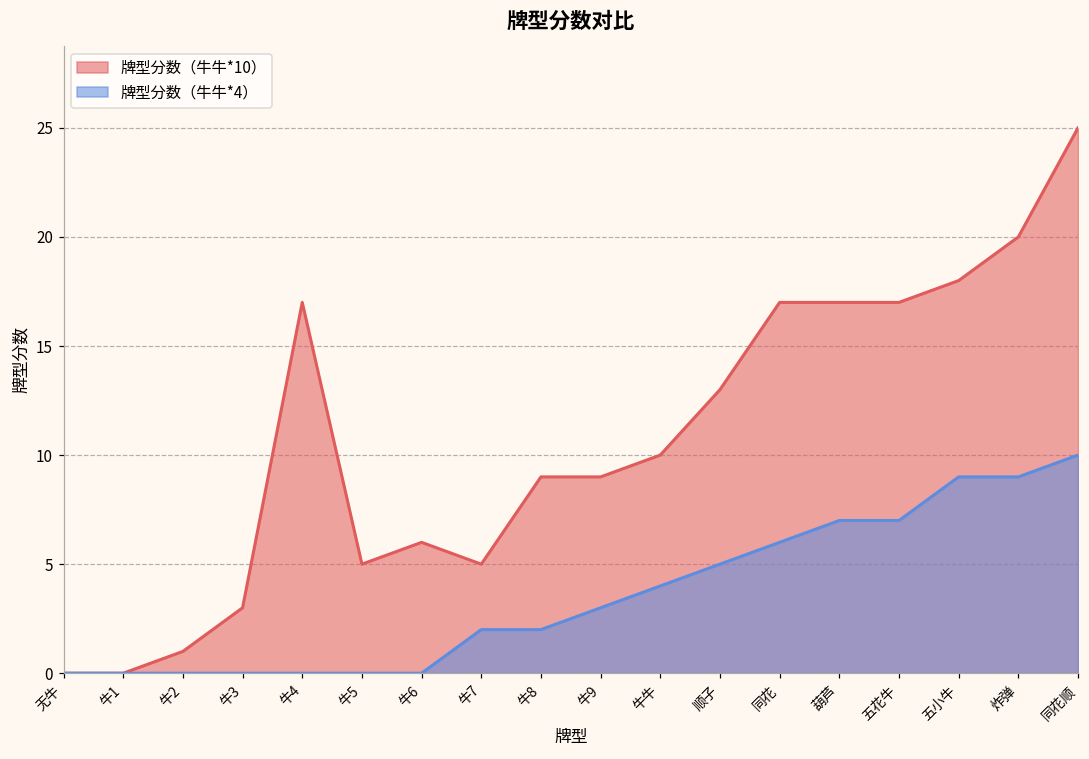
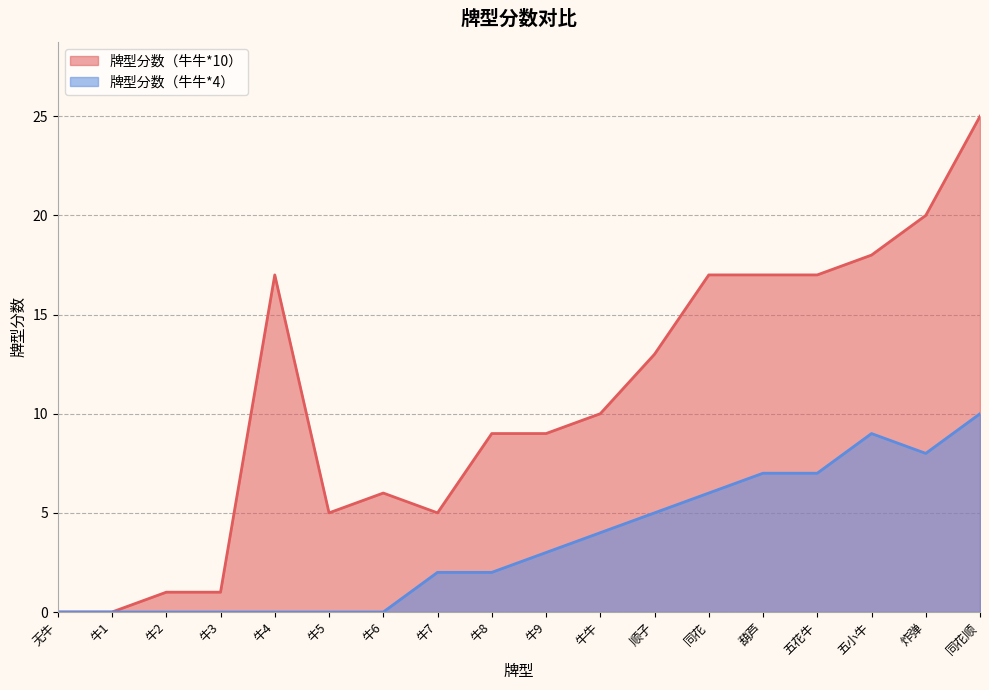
牌型分数（牛牛*10）, 牛3: 3 -> 1
牌型分数（牛牛*4）, 炸弹: 9 -> 8
